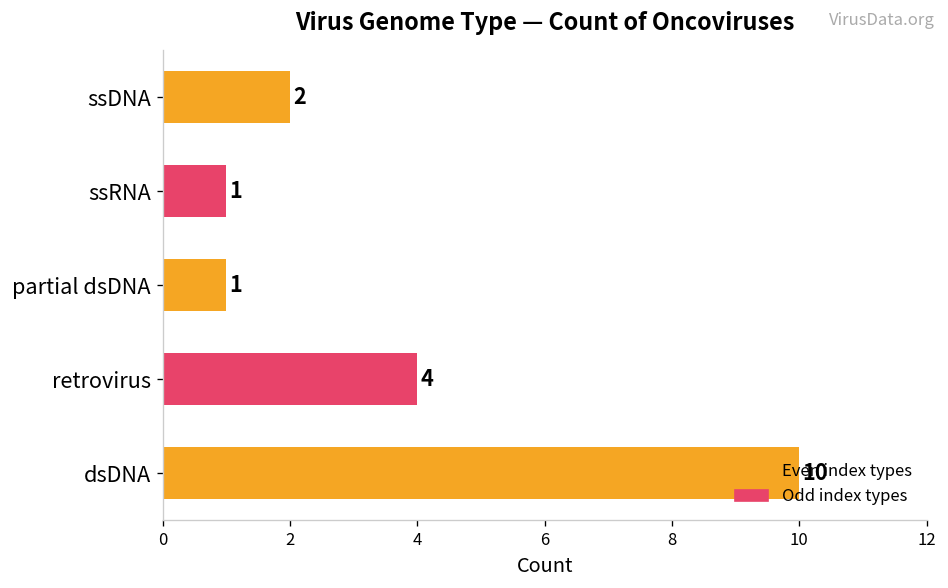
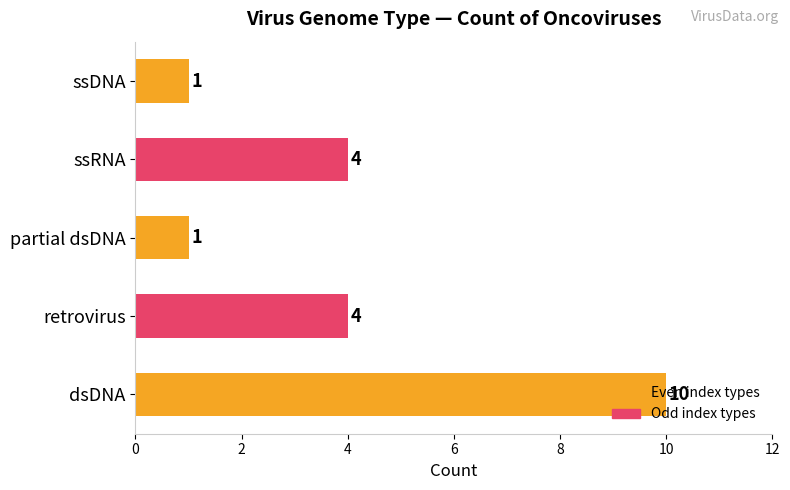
ssDNA: 2 -> 1
ssRNA: 1 -> 4
